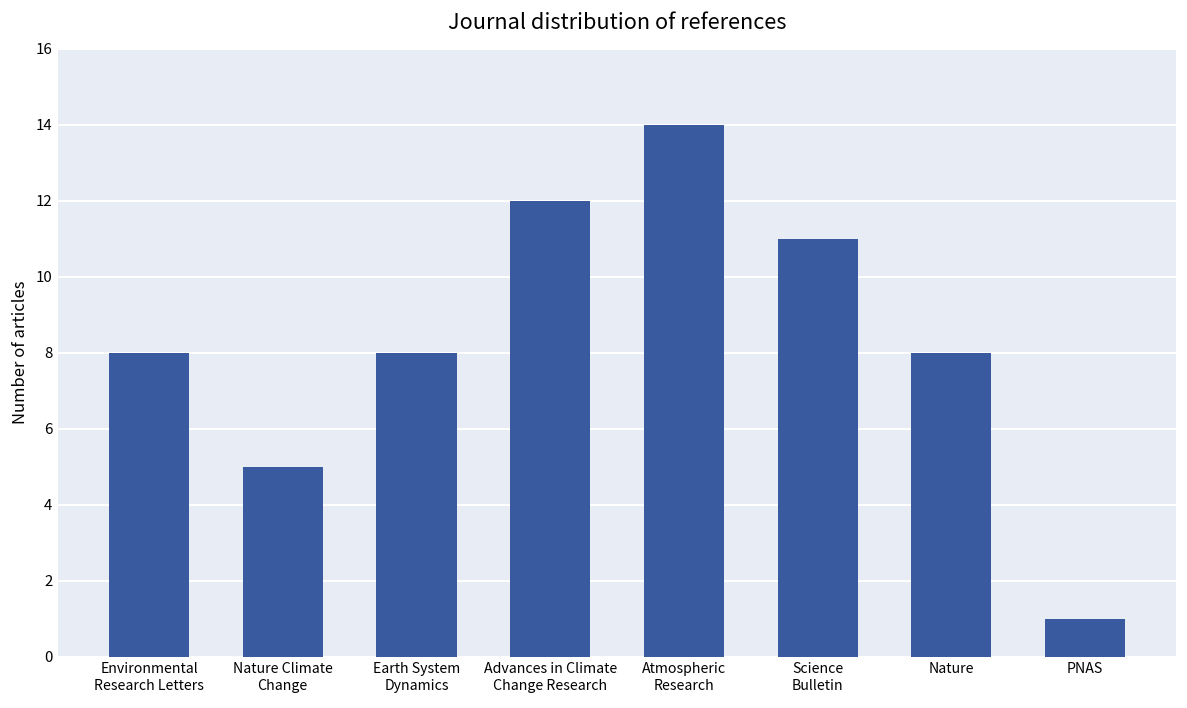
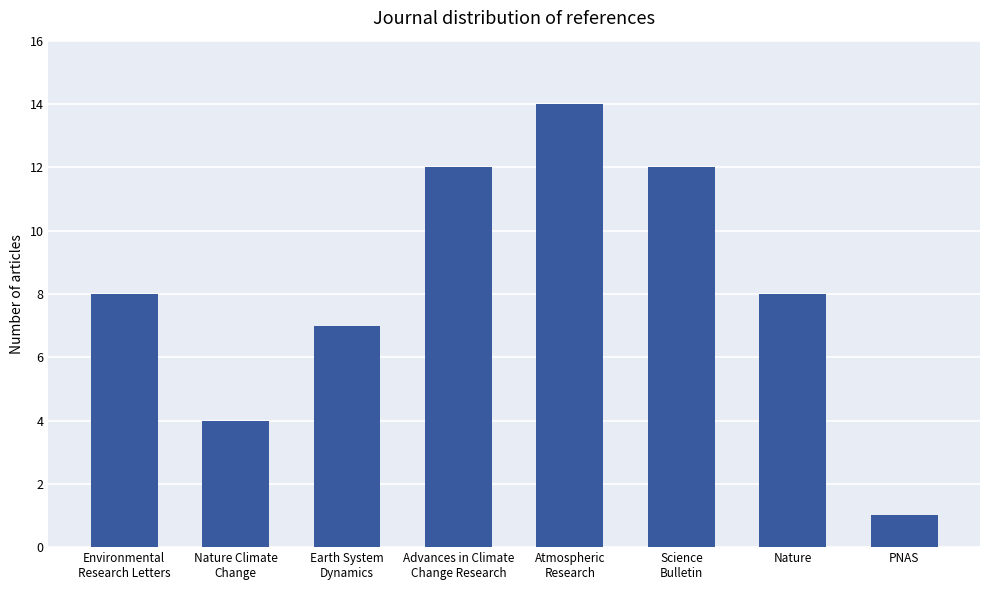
Nature Climate Change: 5 -> 4
Earth System Dynamics: 8 -> 7
Science Bulletin: 11 -> 12
